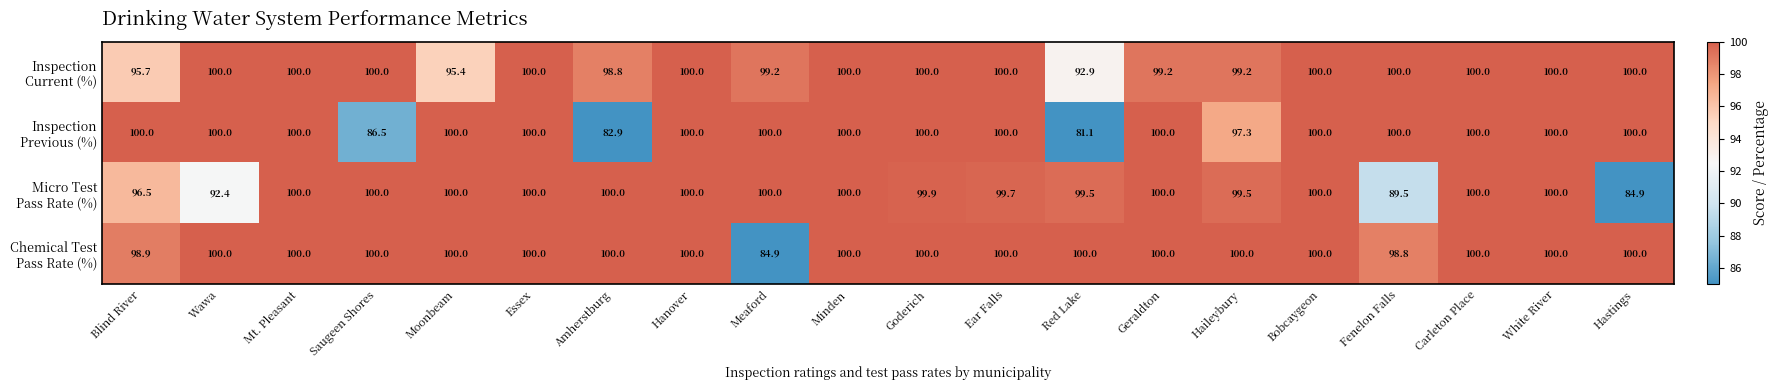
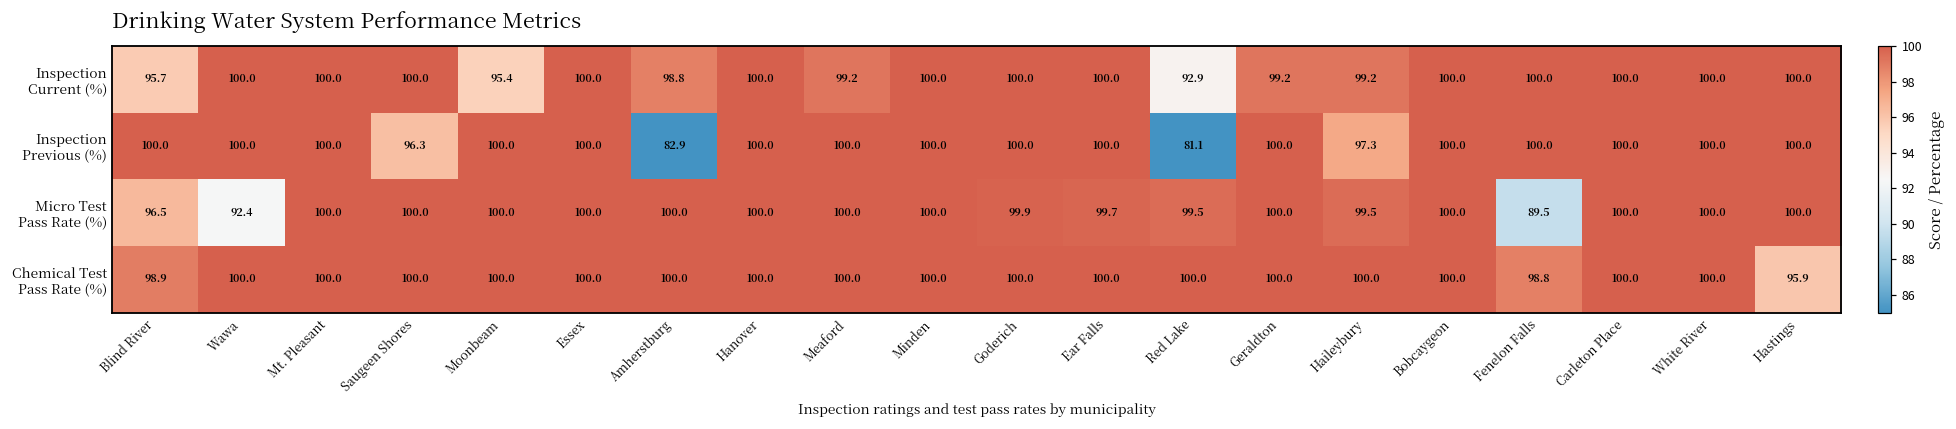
Inspection Previous (%), Saugeen Shores: 86.5 -> 96.3
Micro Test Pass Rate (%), Hastings: 84.9 -> 100.0
Chemical Test Pass Rate (%), Meaford: 84.9 -> 100.0
Chemical Test Pass Rate (%), Hastings: 100.0 -> 95.9
